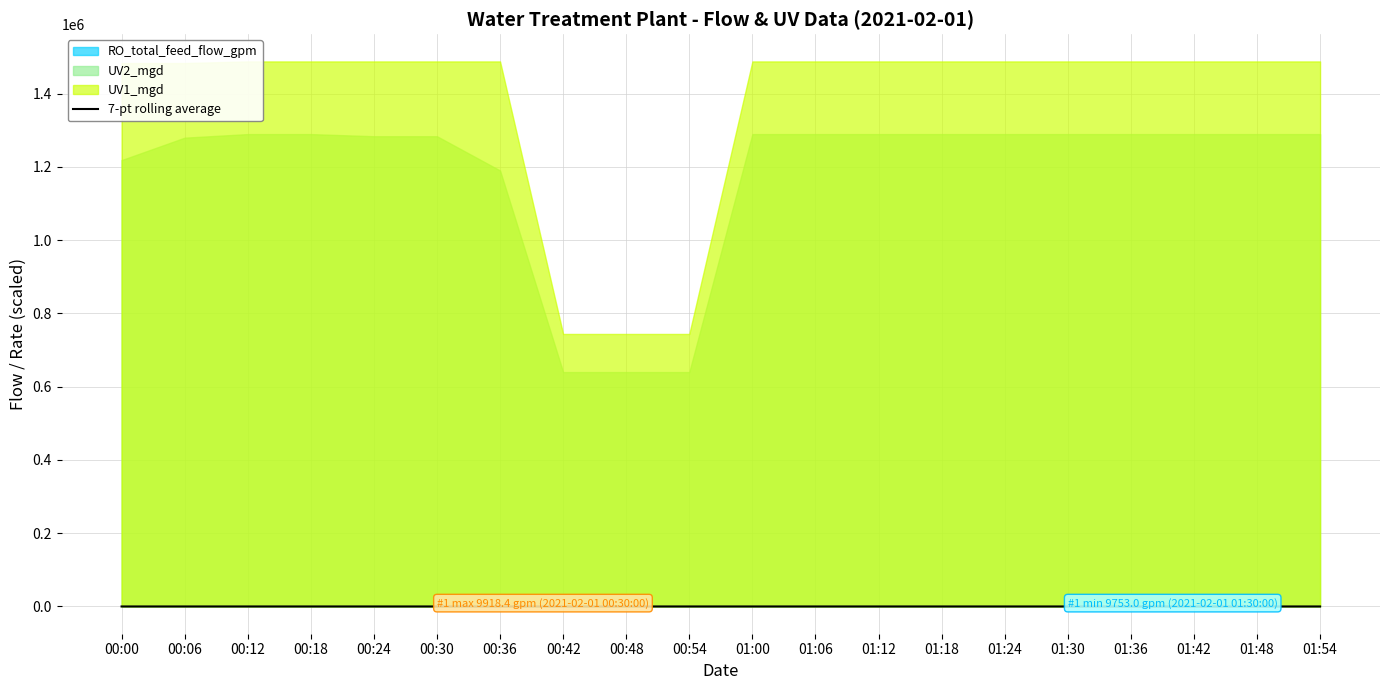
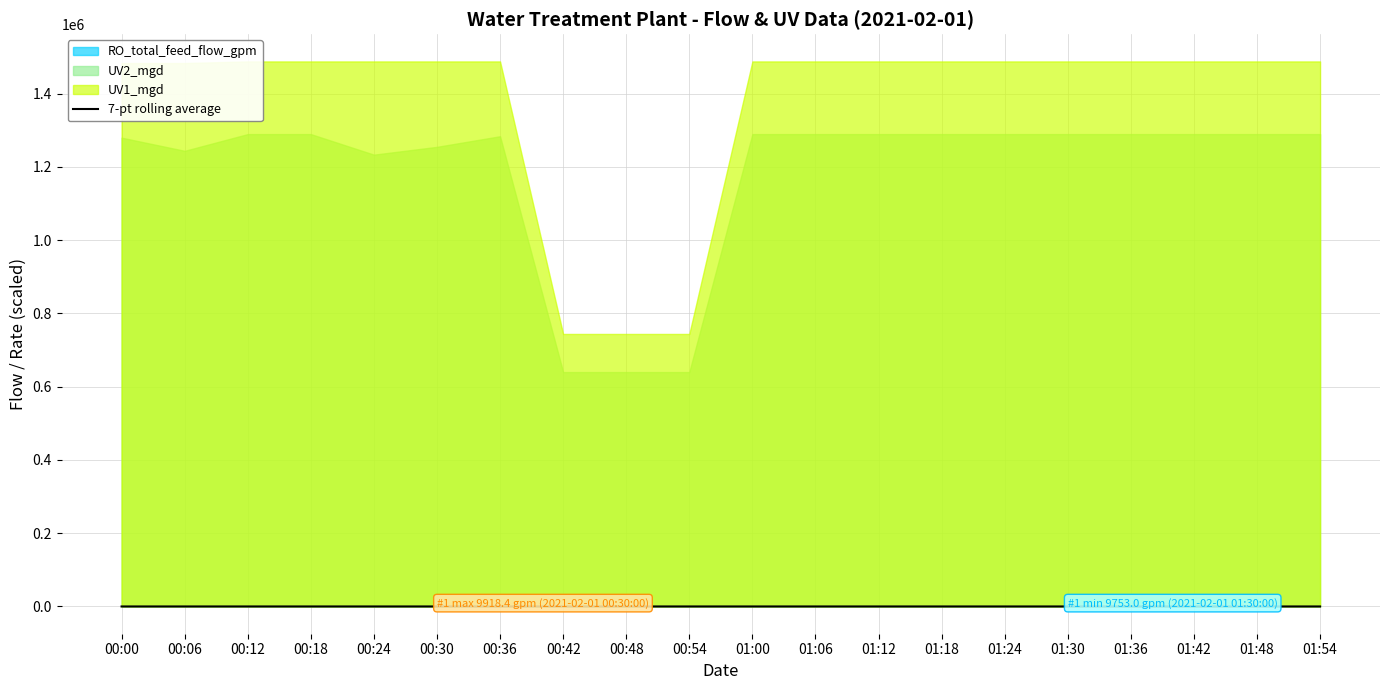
UV2_mgd, 00:00: 1220000 -> 1280000
UV2_mgd, 00:06: 1280000 -> 1240000
UV2_mgd, 00:24: 1280000 -> 1230000
UV2_mgd, 00:30: 1280000 -> 1250000
UV2_mgd, 00:36: 1190000 -> 1280000
